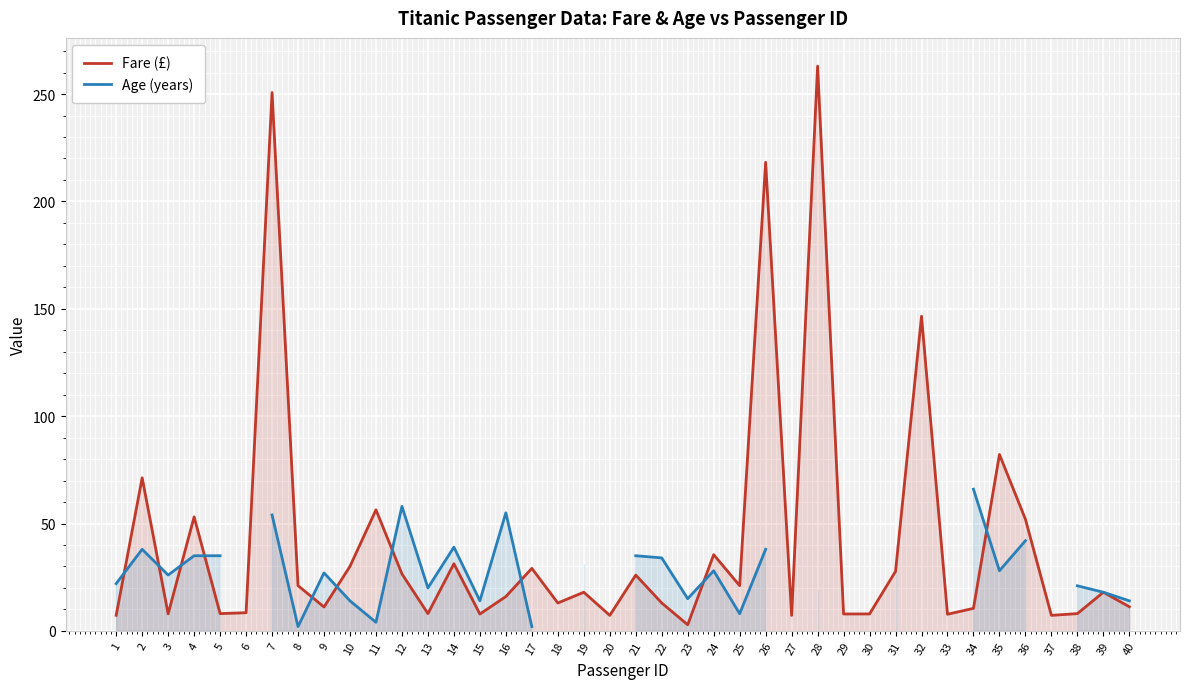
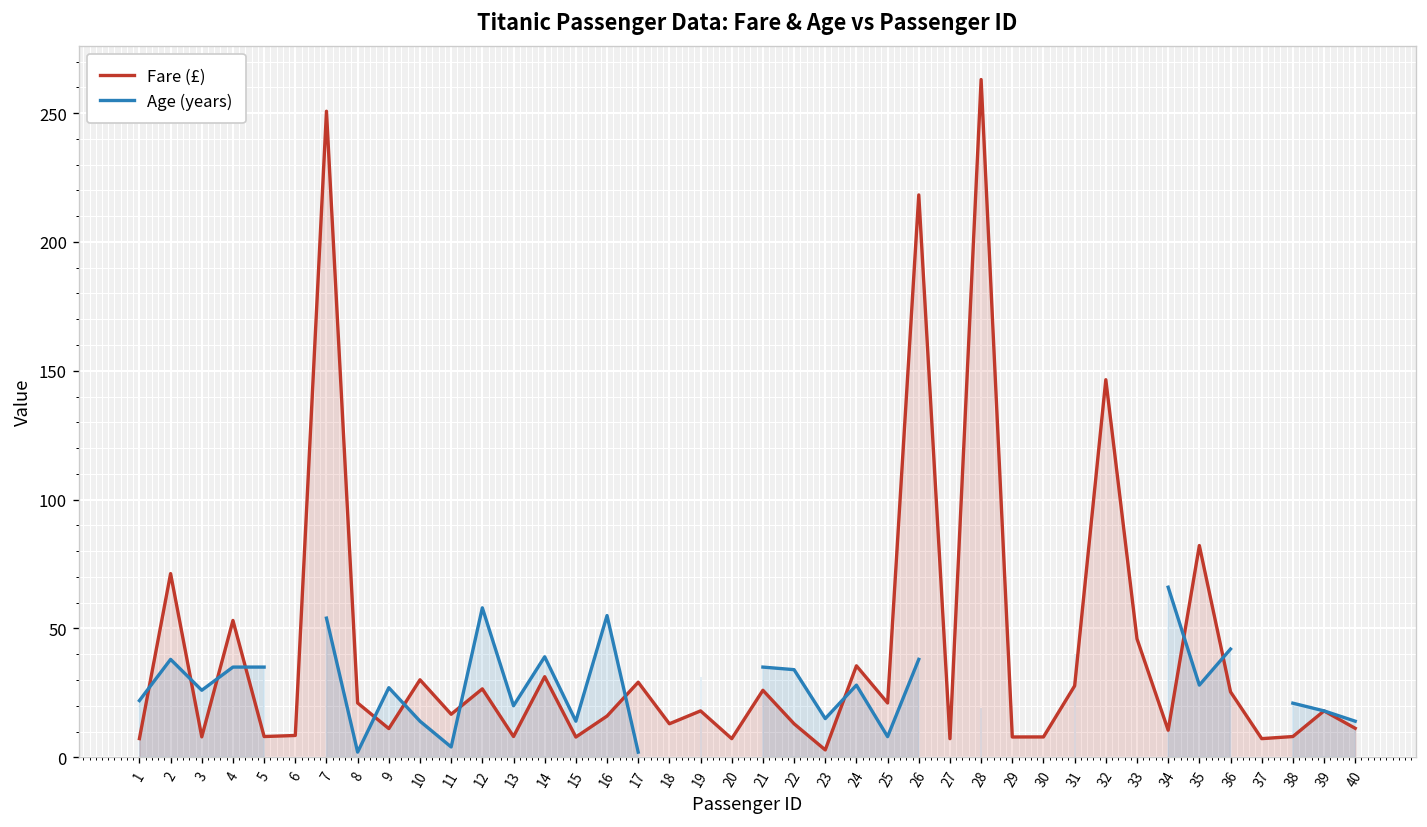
Fare (£), 11: 56 -> 17
Fare (£), 33: 8 -> 46
Fare (£), 36: 52 -> 25
